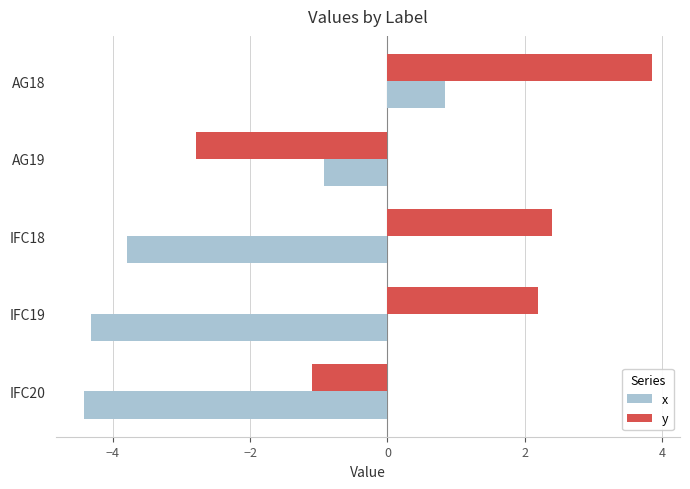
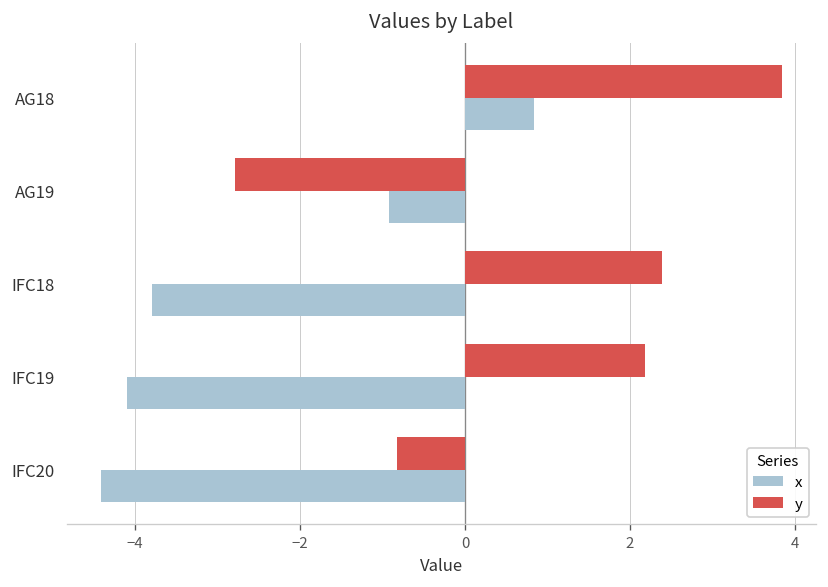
x, IFC19: -4.3 -> -4.1
y, IFC20: -1.1 -> -0.8
